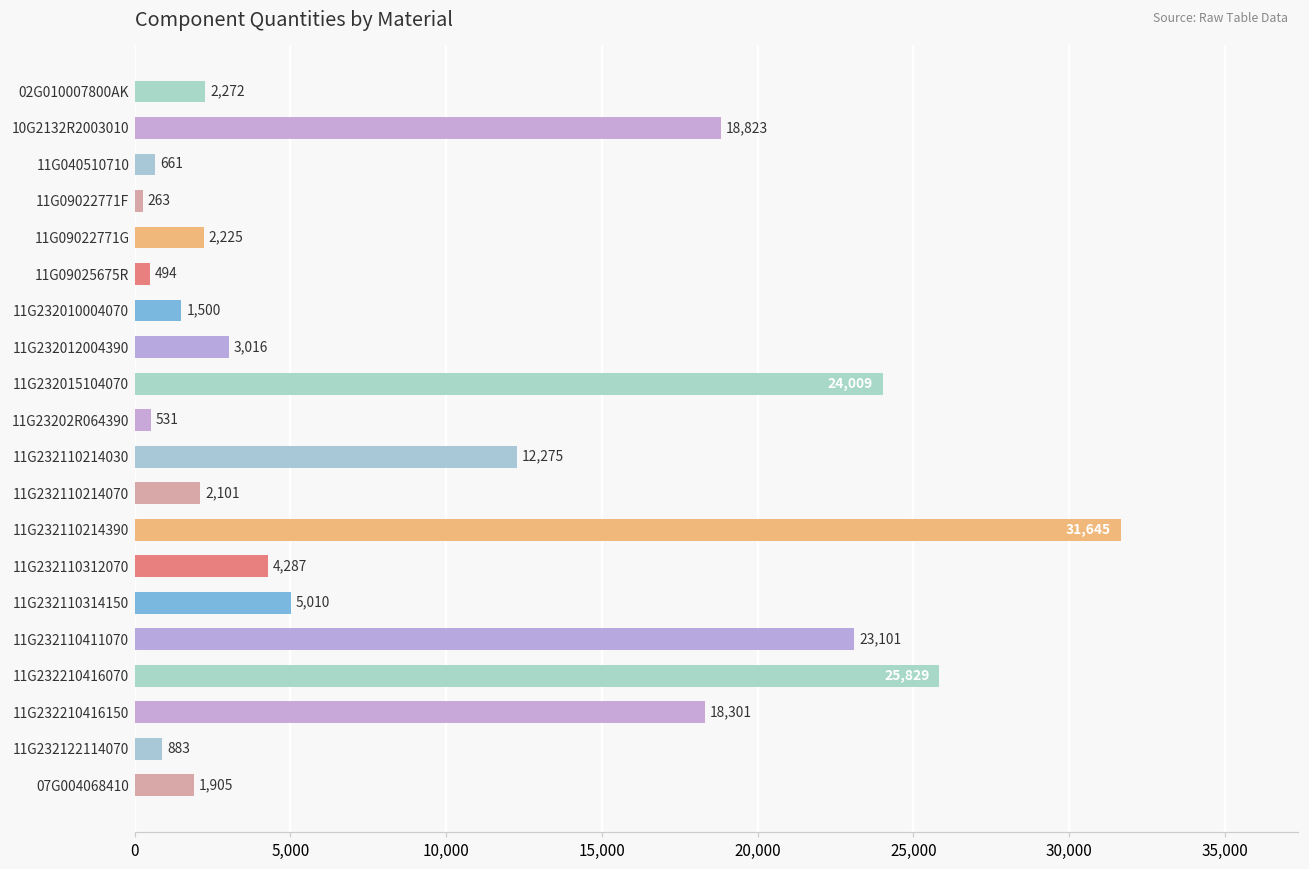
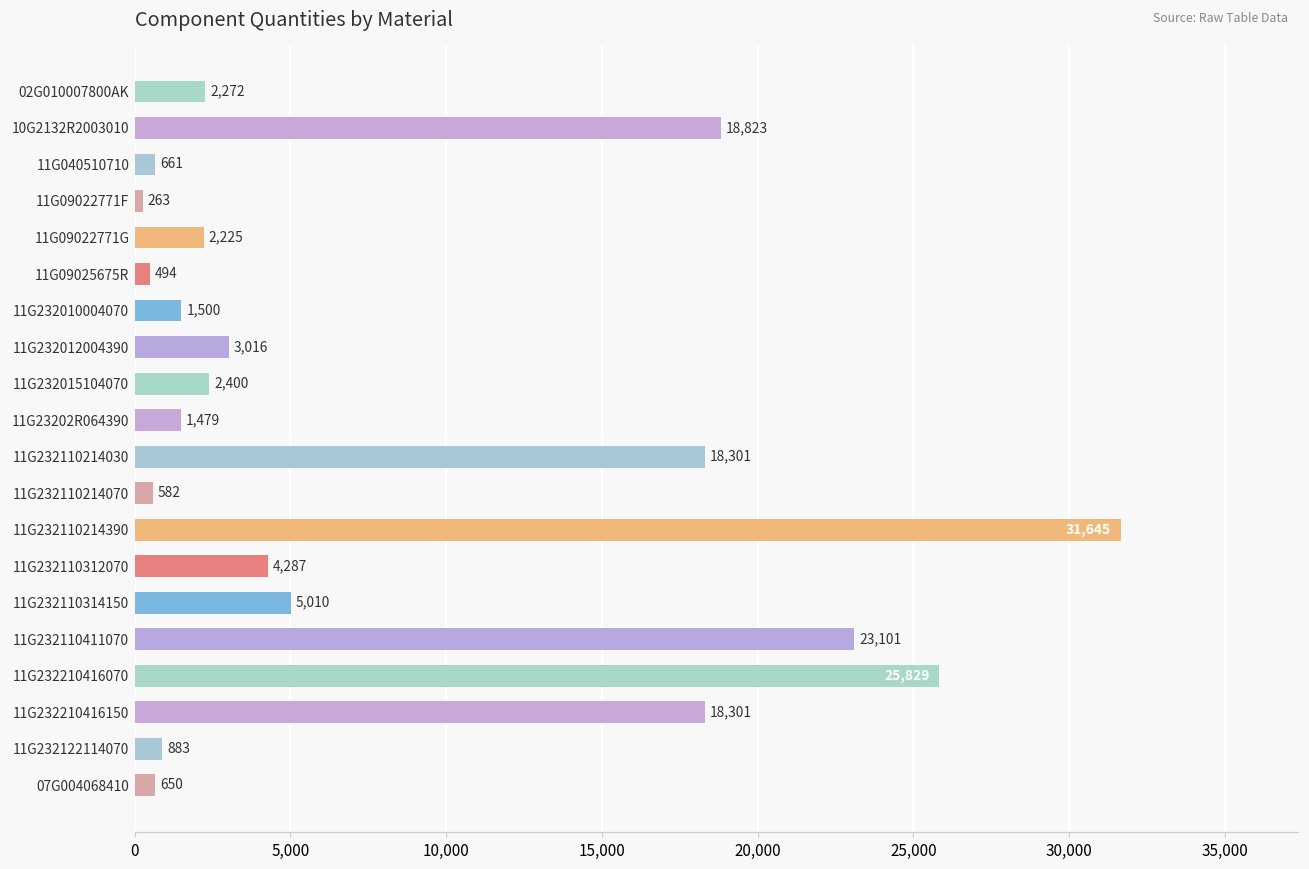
11G232015104070: 24,009 -> 2,400
11G23202R064390: 531 -> 1,479
11G232110214030: 12,275 -> 18,301
11G232110214070: 2,101 -> 582
07G004068410: 1,905 -> 650
